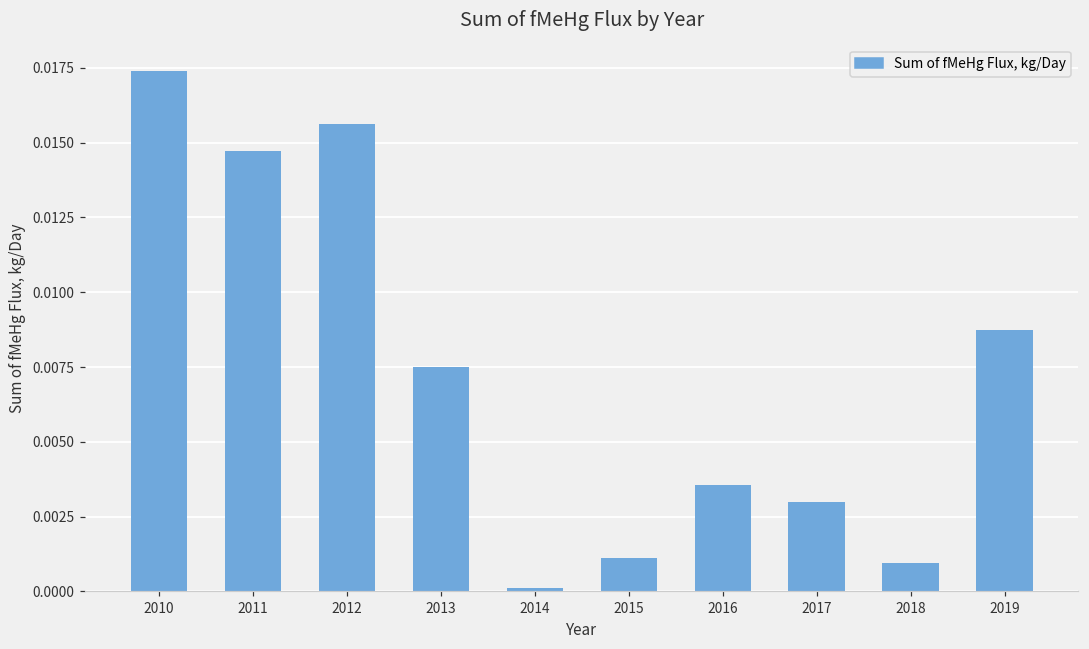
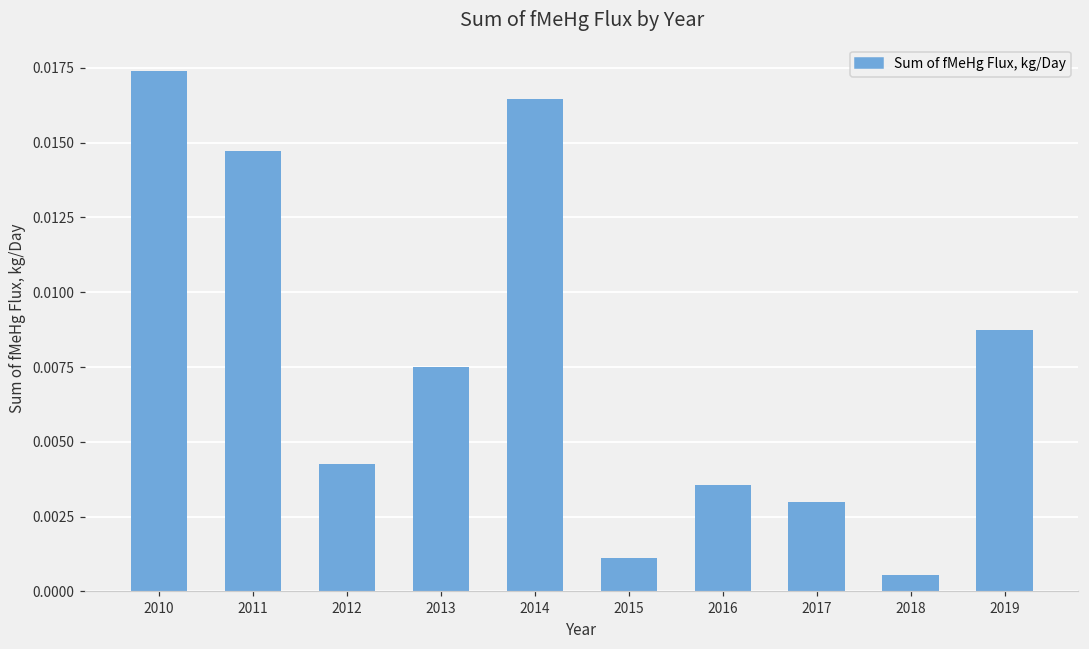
2012: 0.0156 -> 0.0043
2014: 0.0001 -> 0.0165
2018: 0.0010 -> 0.0006
